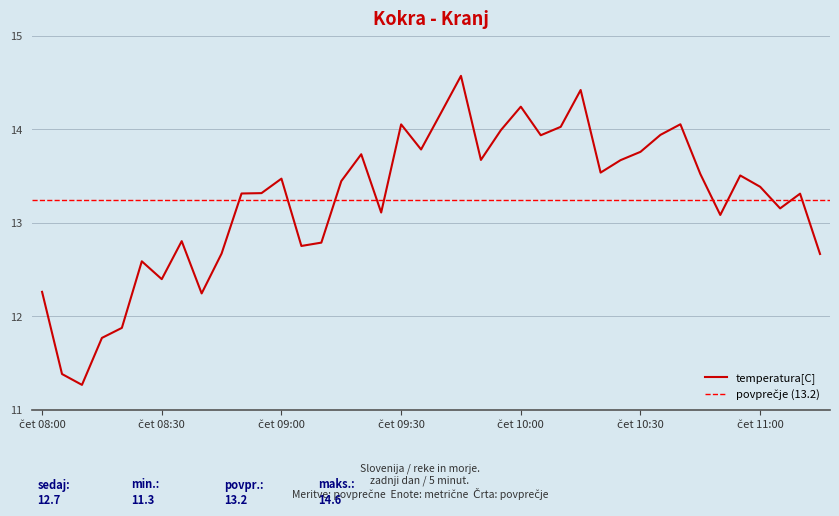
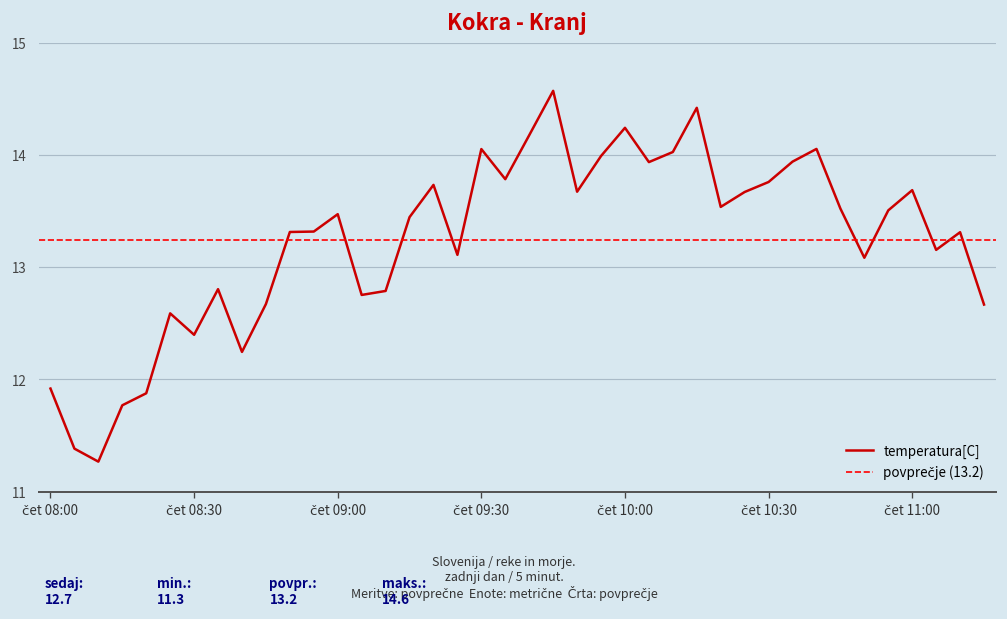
čet 08:00: 12.3 -> 11.9
čet 11:00: 13.4 -> 13.7
